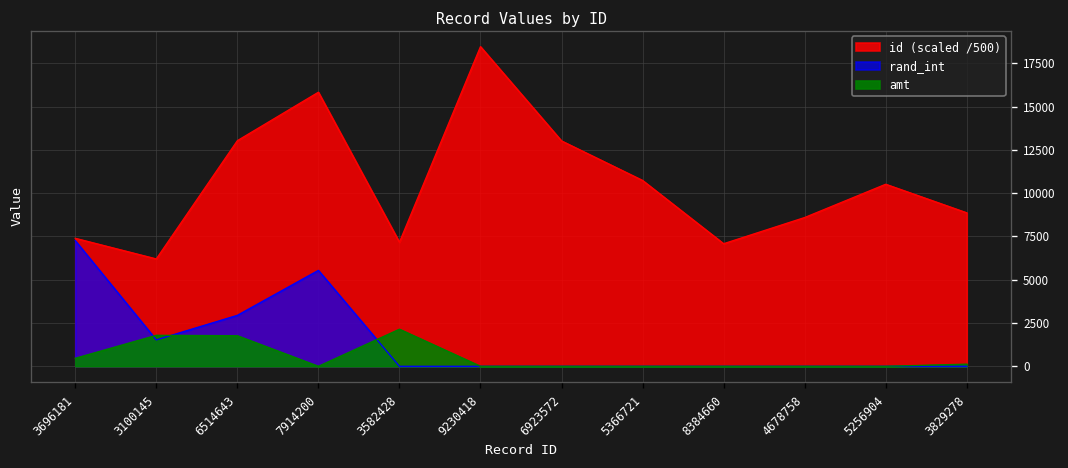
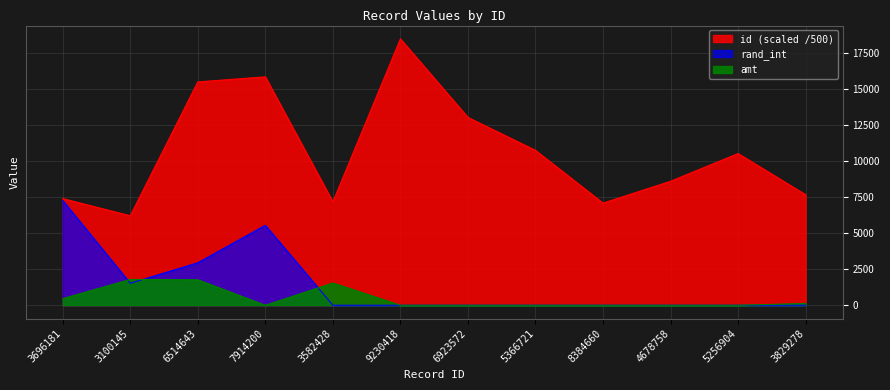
id (scaled /500), 6514643: 13000 -> 15500
amt, 3582428: 2100 -> 1500
id (scaled /500), 3829278: 8900 -> 7700
